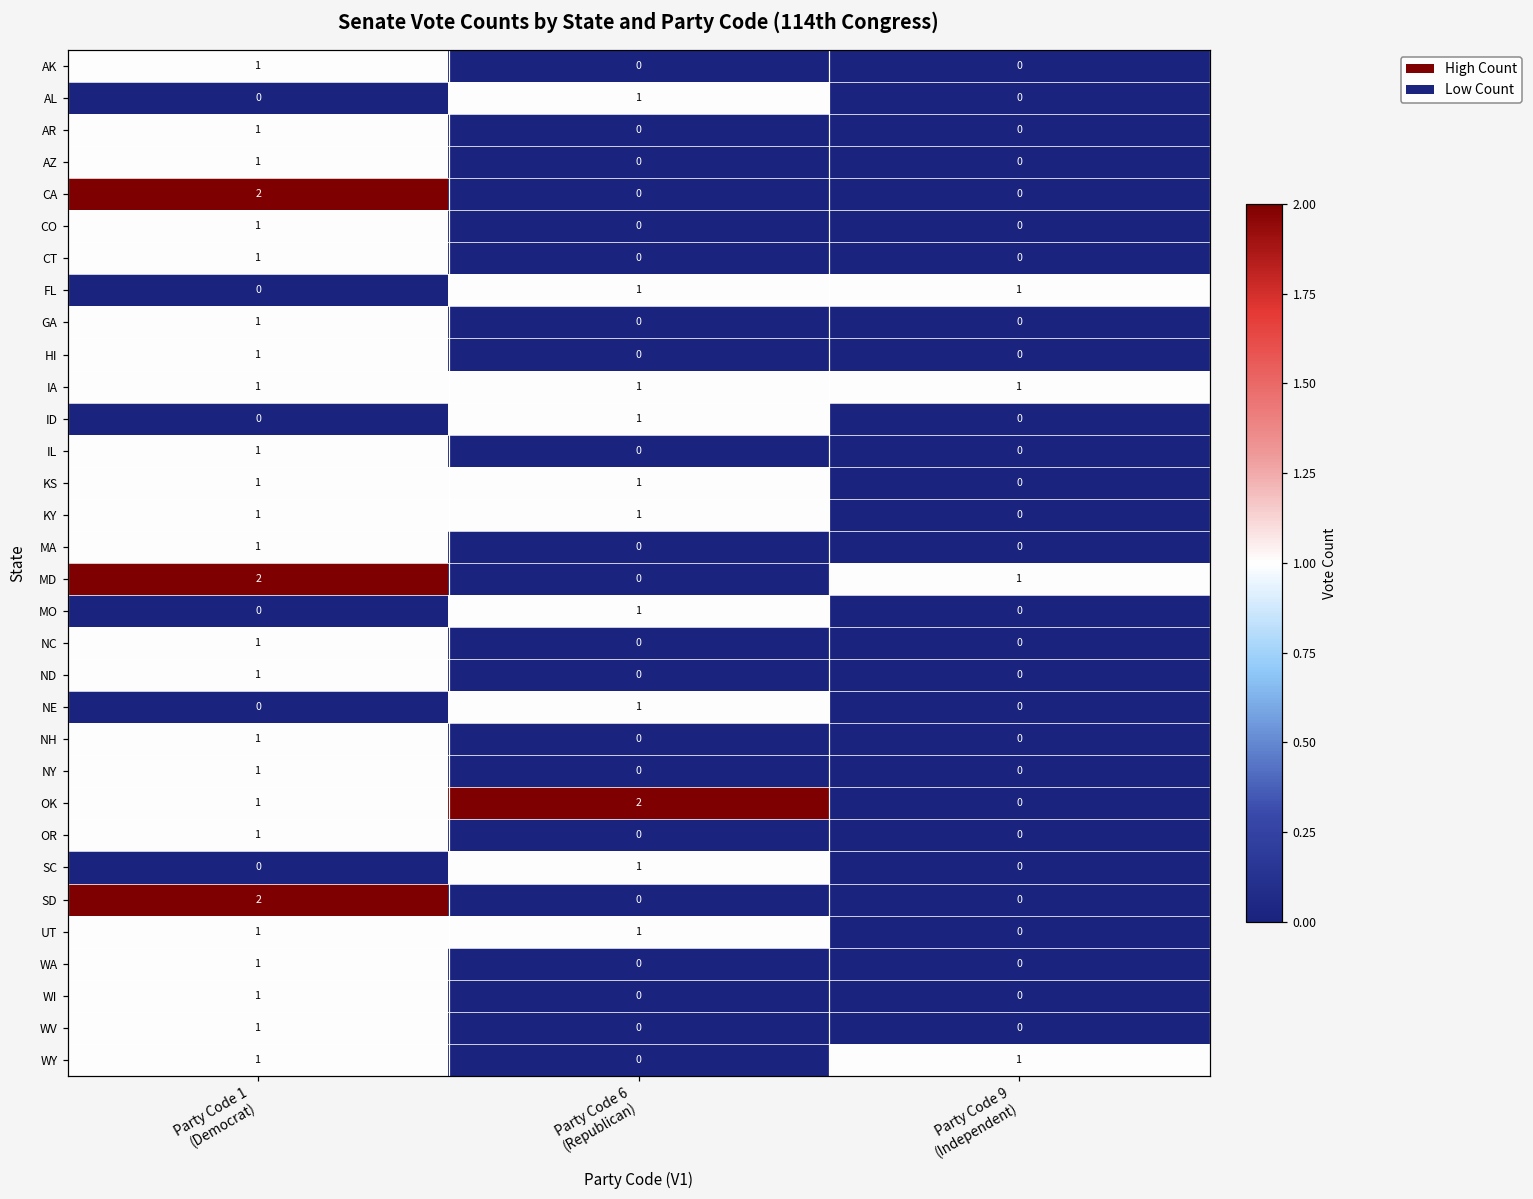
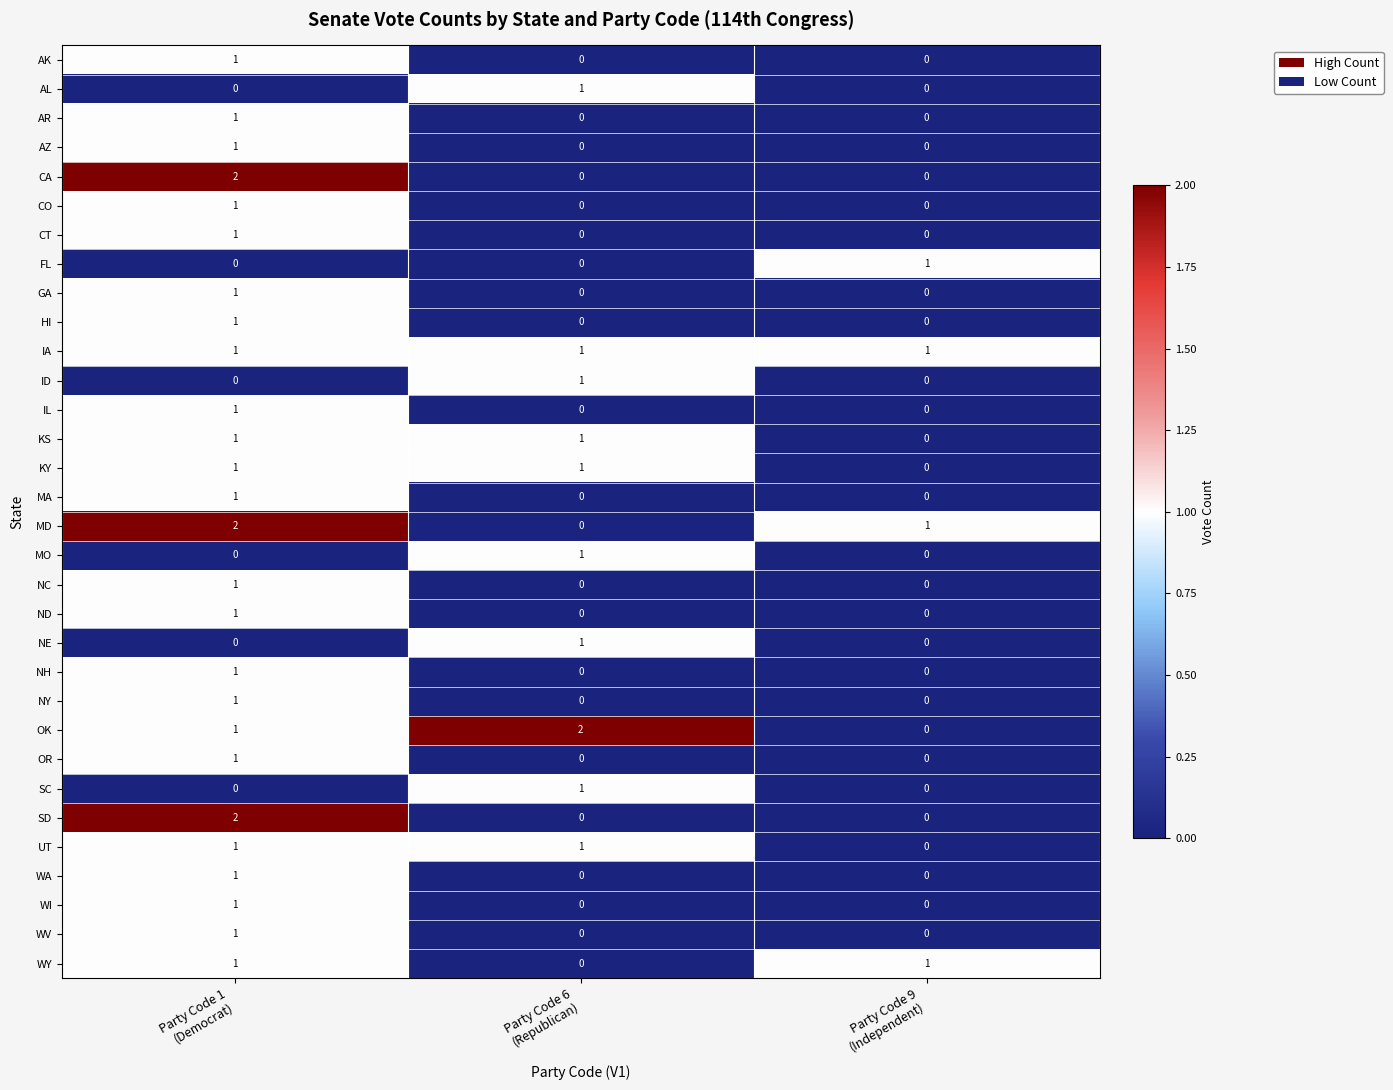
FL, Party Code 6 (Republican): 1 -> 0
